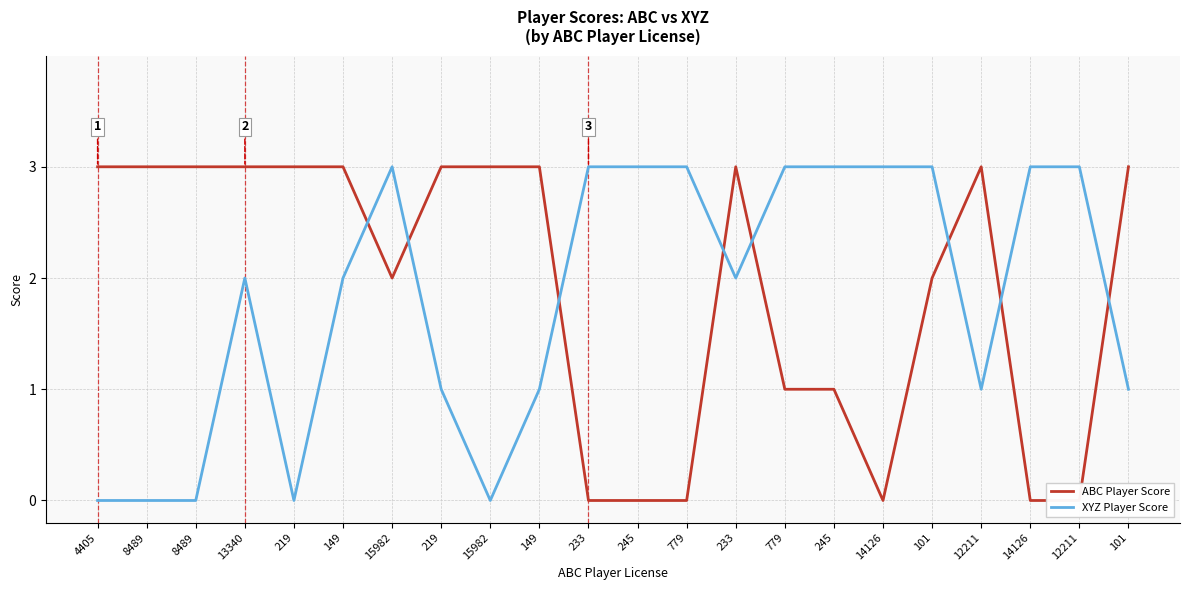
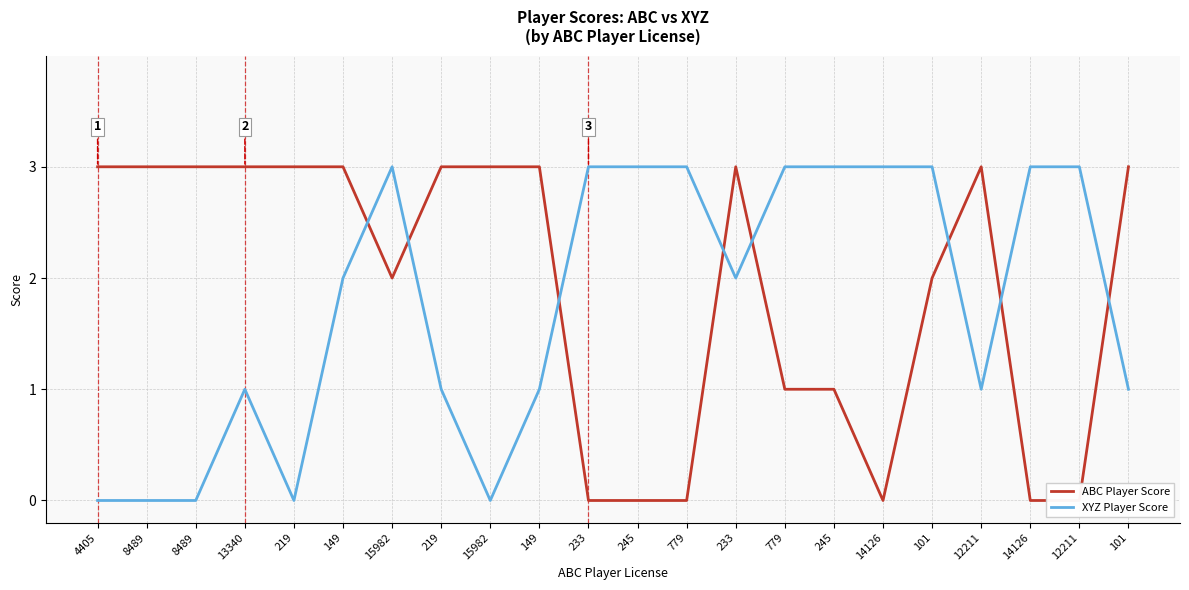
XYZ Player Score, 13340: 2 -> 1
